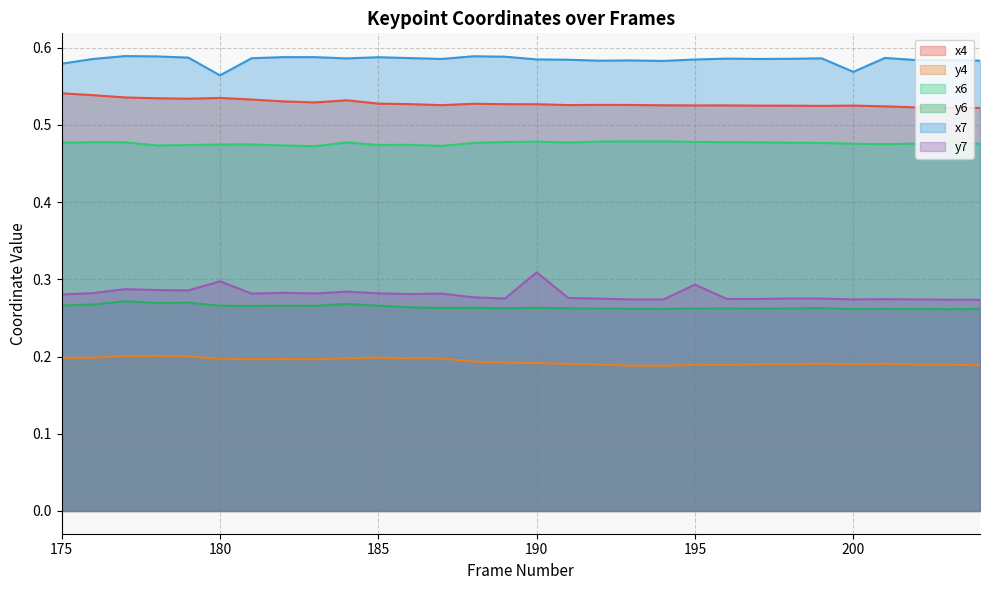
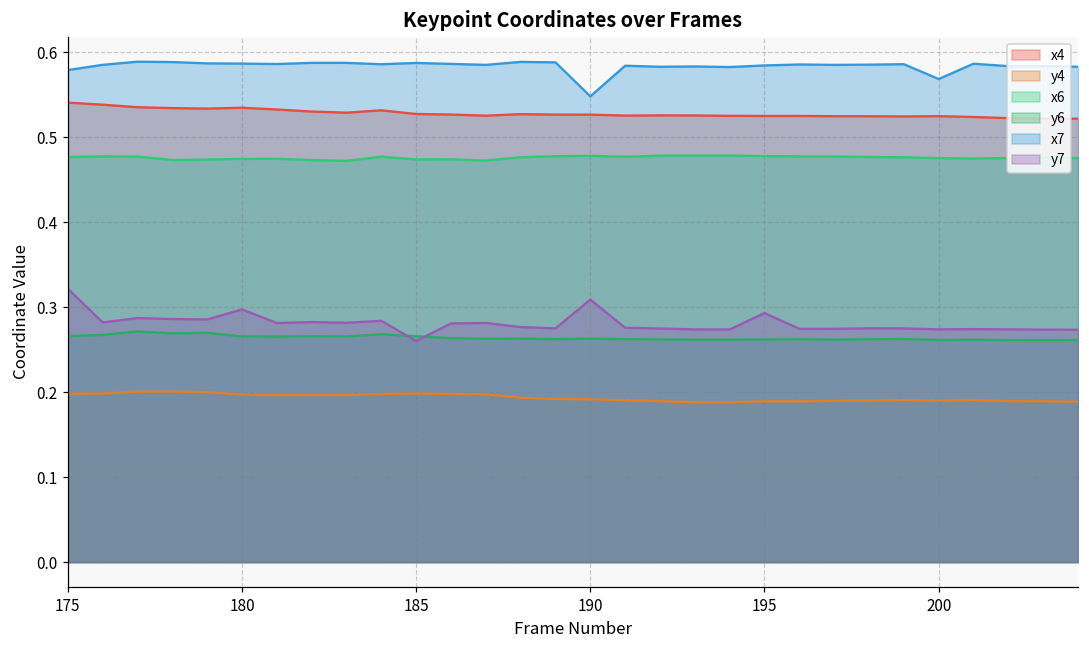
y7, 175: 0.28 -> 0.32
x7, 180: 0.56 -> 0.59
y7, 185: 0.28 -> 0.26
x7, 190: 0.58 -> 0.55
